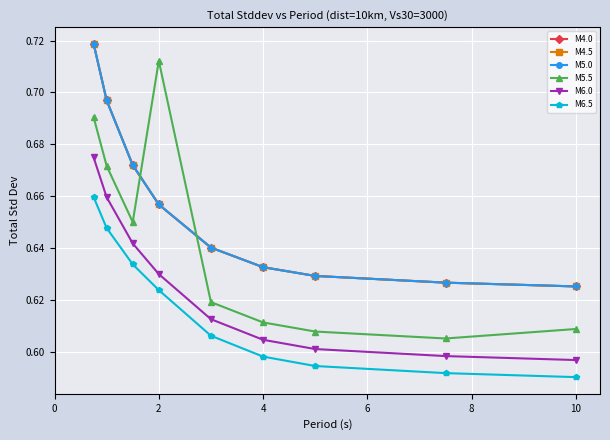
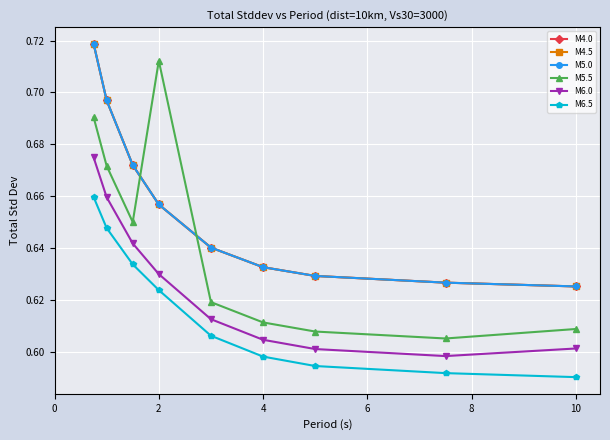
M6.0, 10: 0.597 -> 0.601
